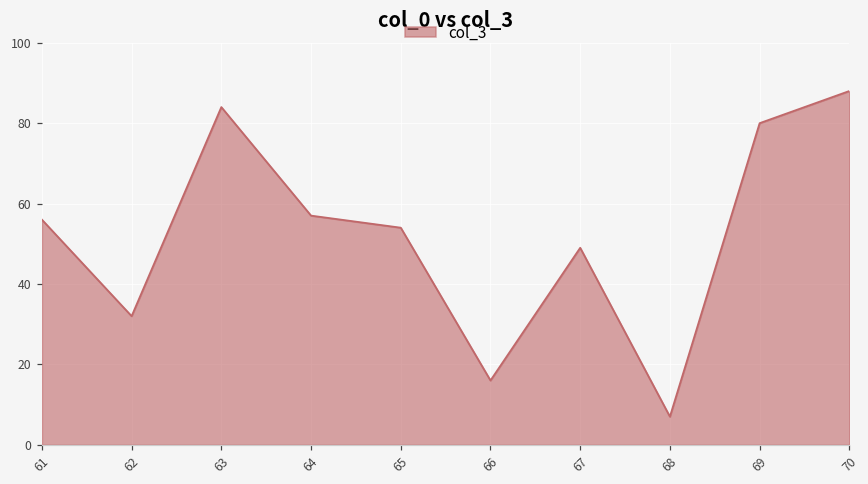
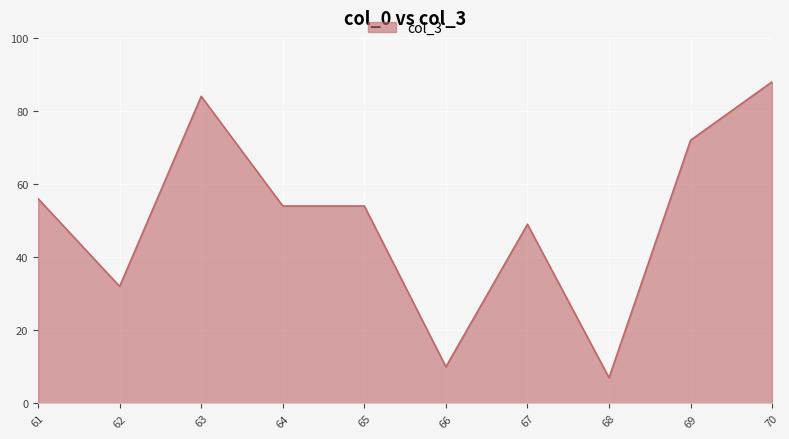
64: 57 -> 54
66: 16 -> 10
69: 80 -> 72
